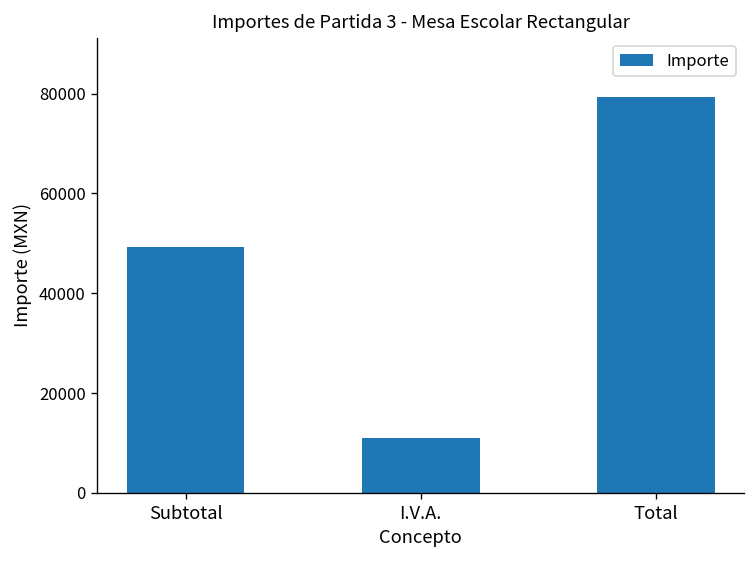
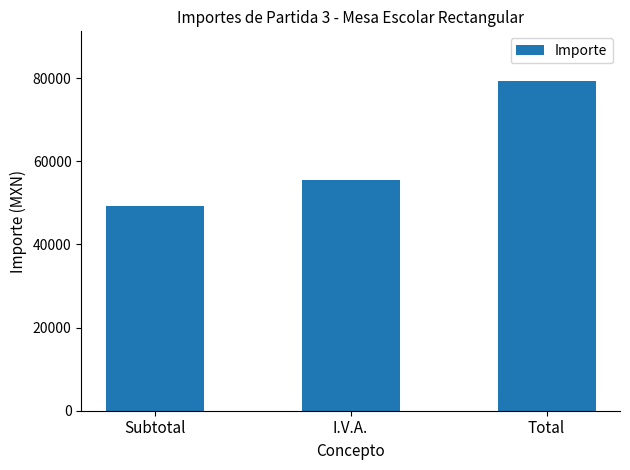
I.V.A.: 11000 -> 55000
